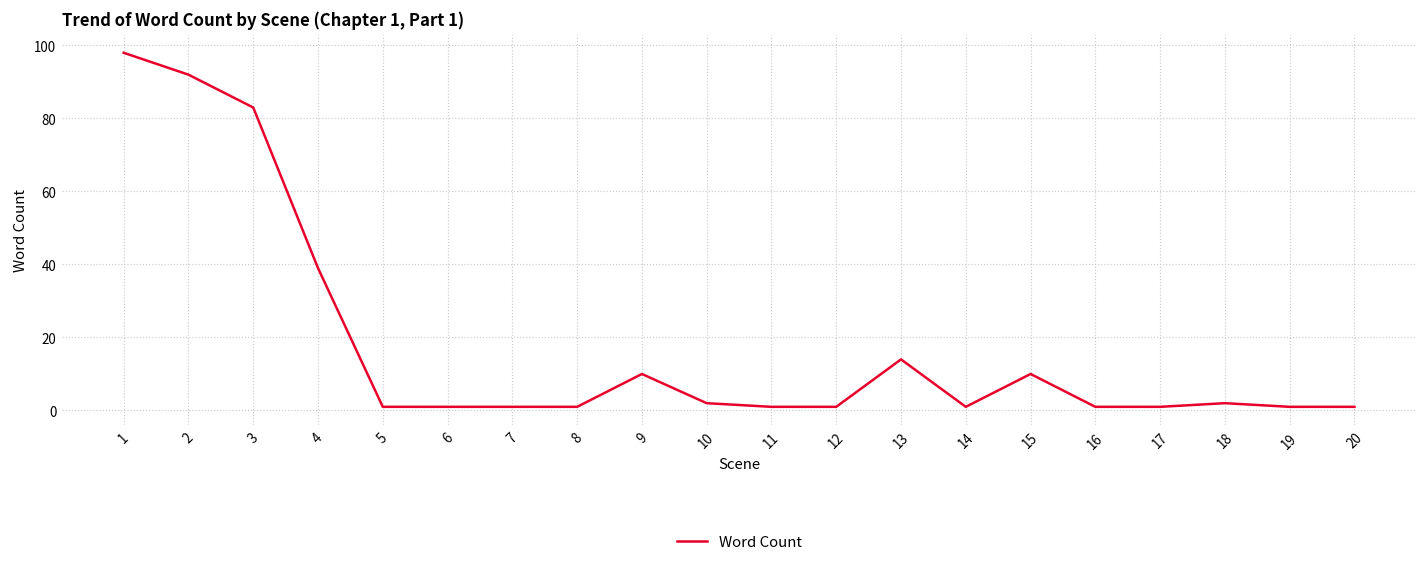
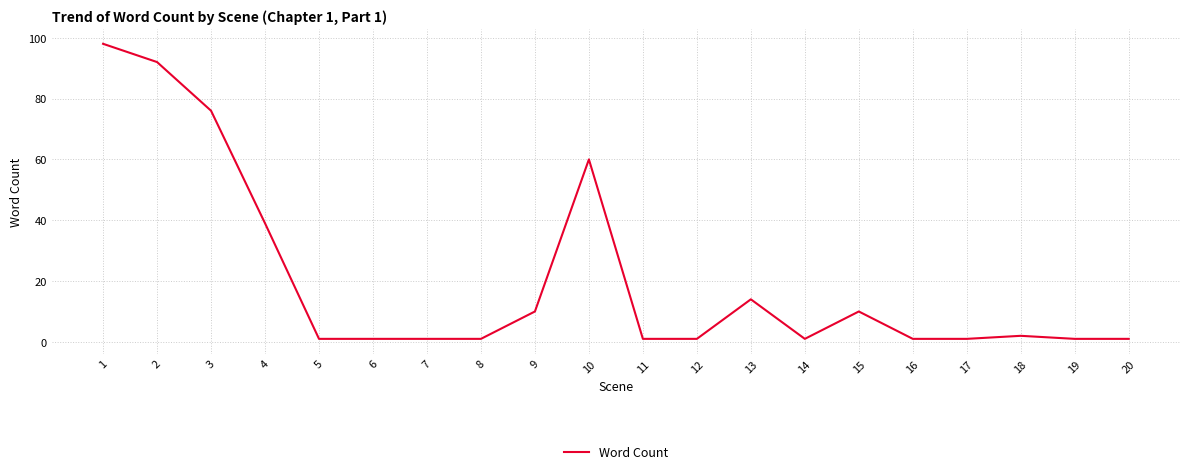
3: 83 -> 76
10: 2 -> 60
